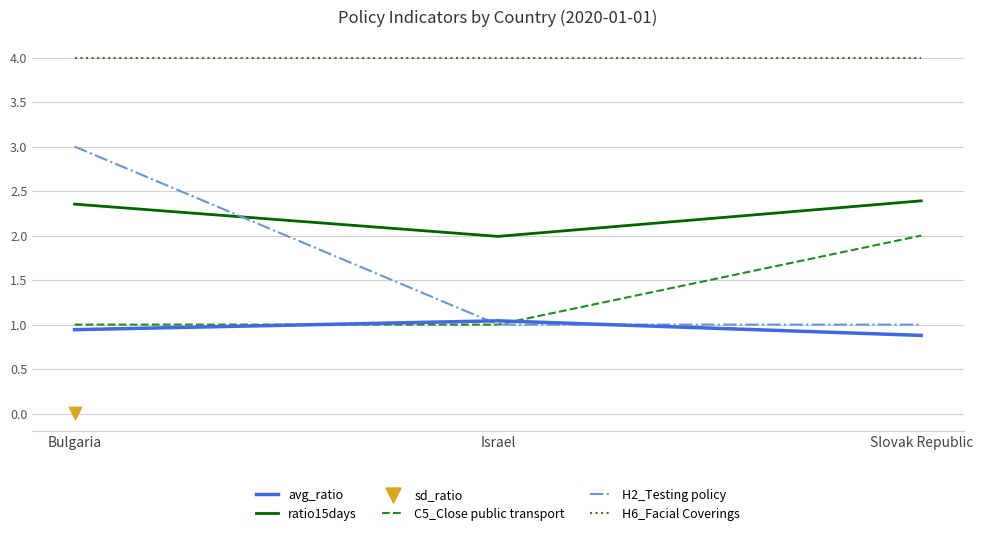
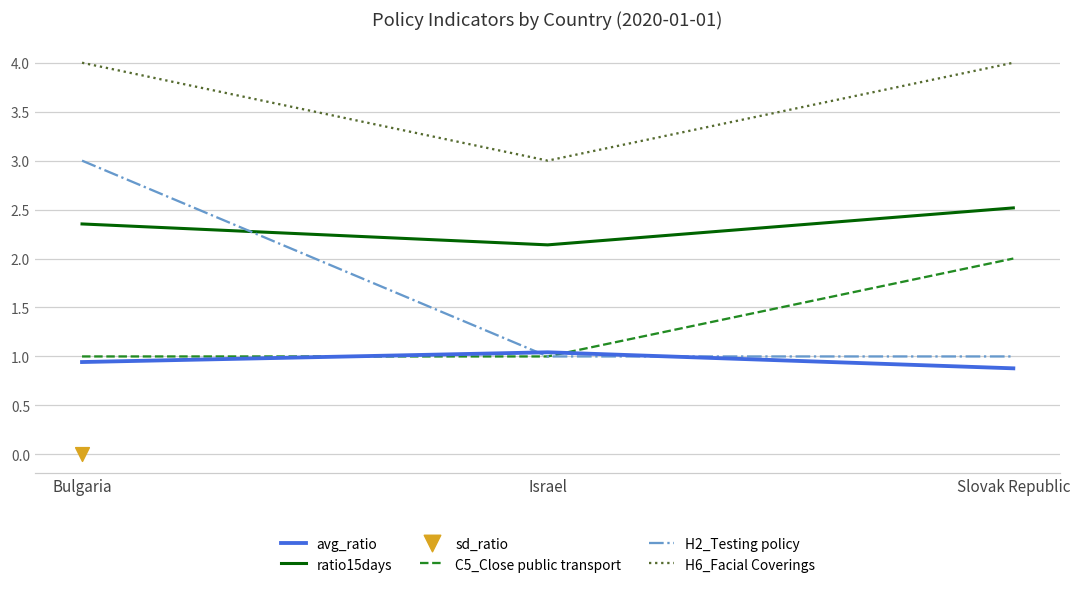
ratio15days, Israel: 2.0 -> 2.1
H6_Facial Coverings, Israel: 4 -> 3
ratio15days, Slovak Republic: 2.4 -> 2.5
